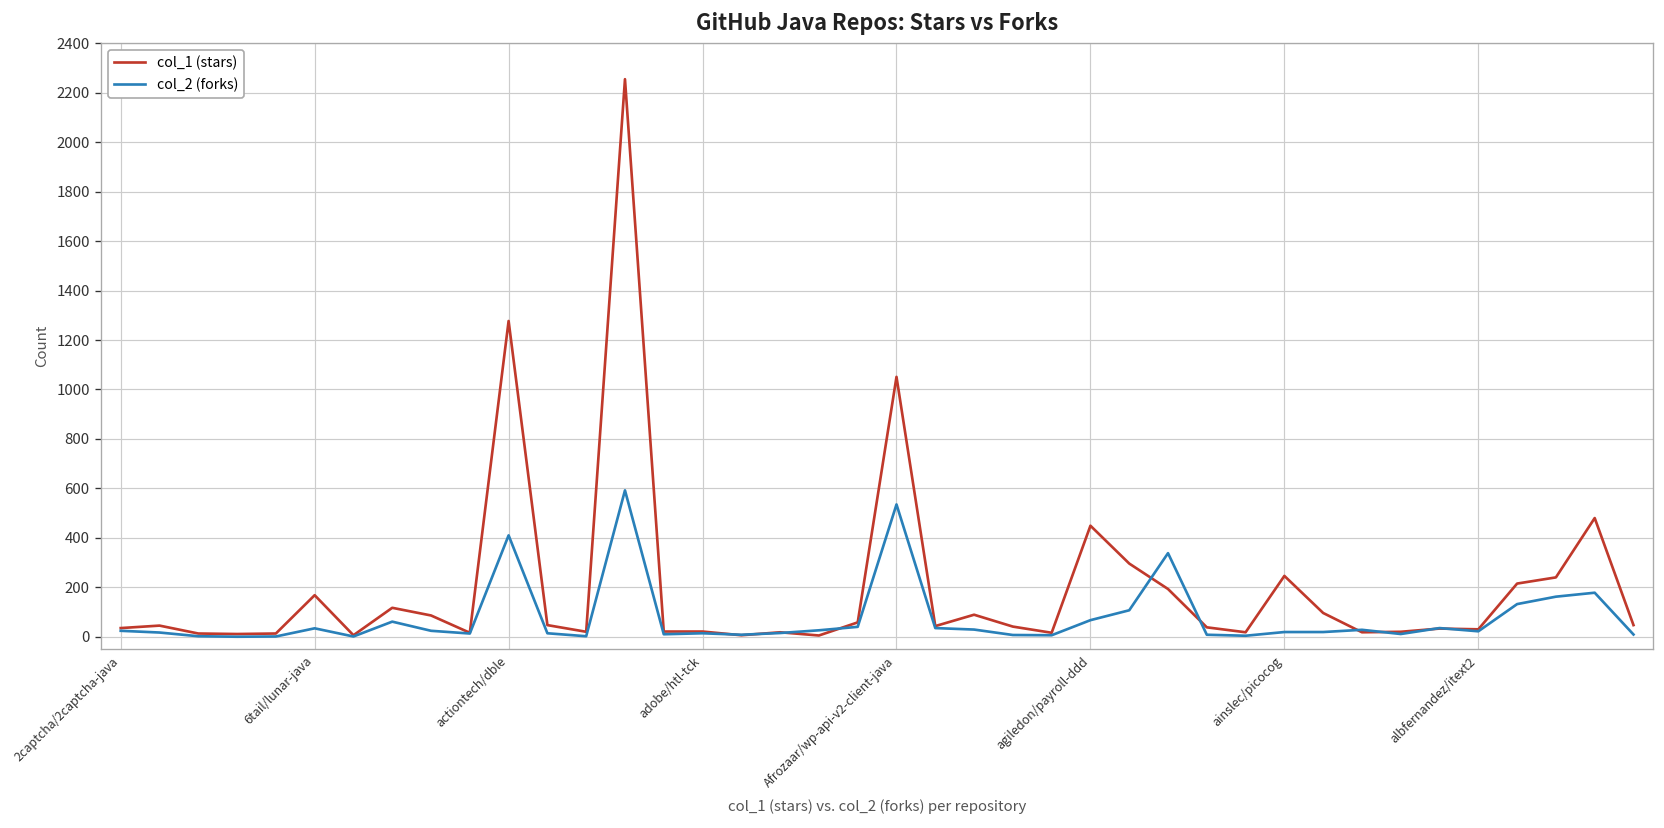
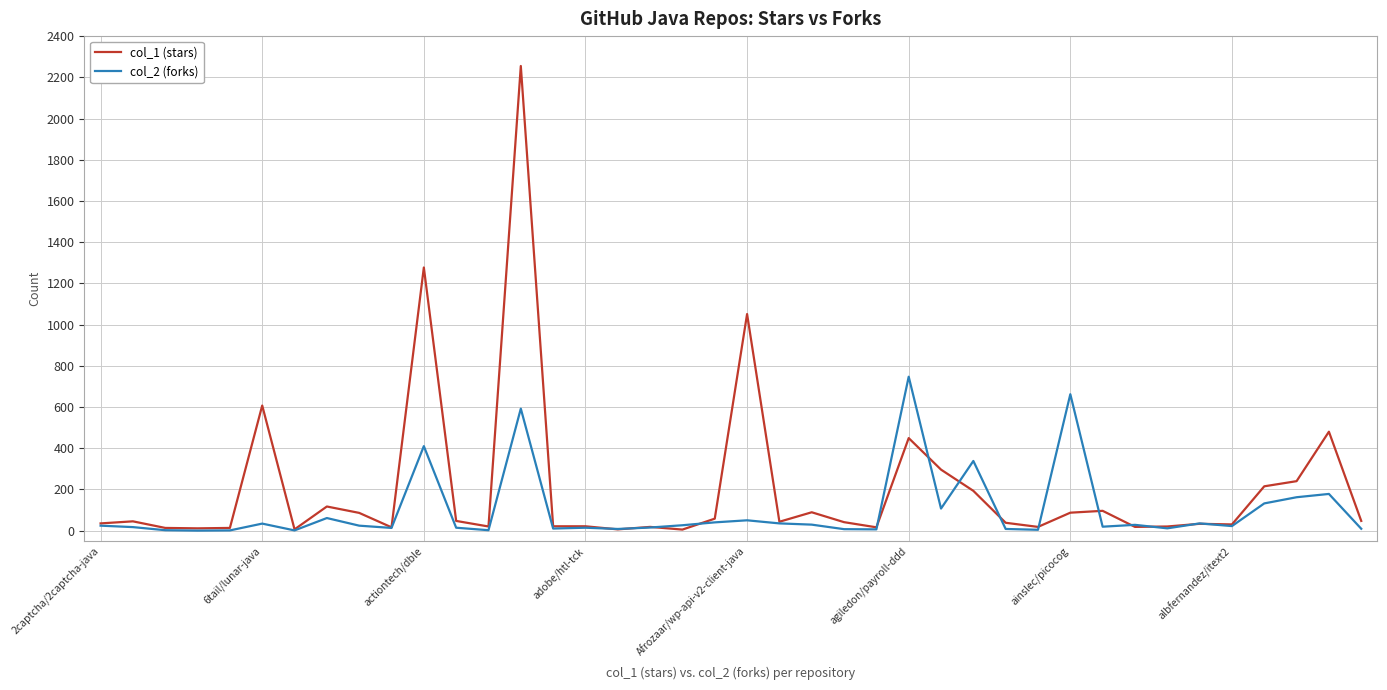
col_1 (stars), 6tail/lunar-java: 170 -> 610
col_2 (forks), Afrozaar/wp-api-v2-client-java: 540 -> 50
col_2 (forks), agiledon/payroll-ddd: 70 -> 750
col_1 (stars), ainslec/picocog: 250 -> 90
col_2 (forks), ainslec/picocog: 20 -> 660
